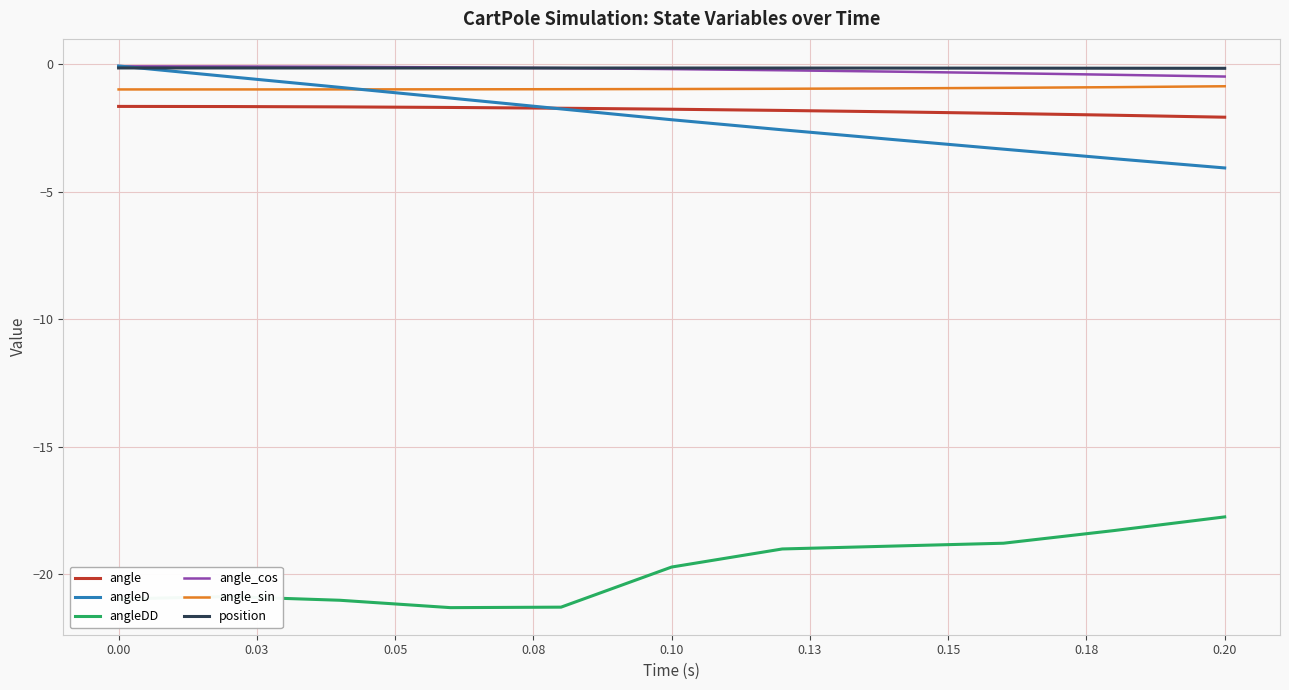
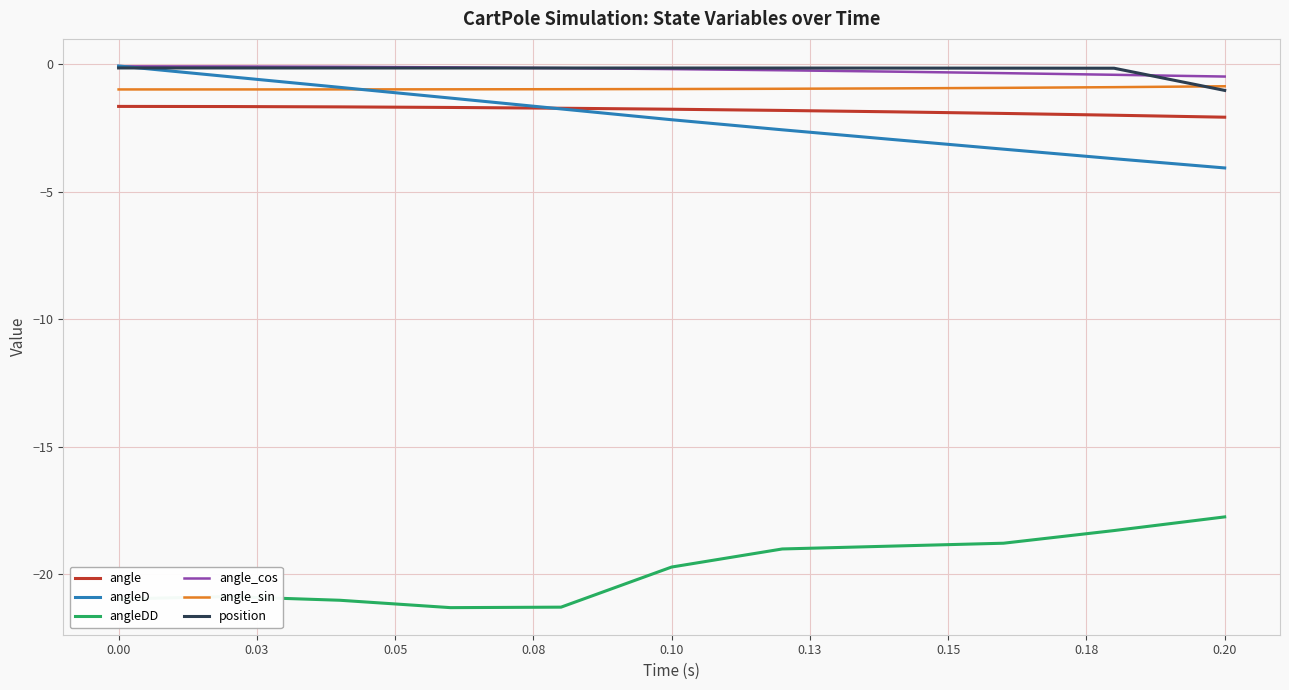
position, 0.20: -0.2 -> -1.0
